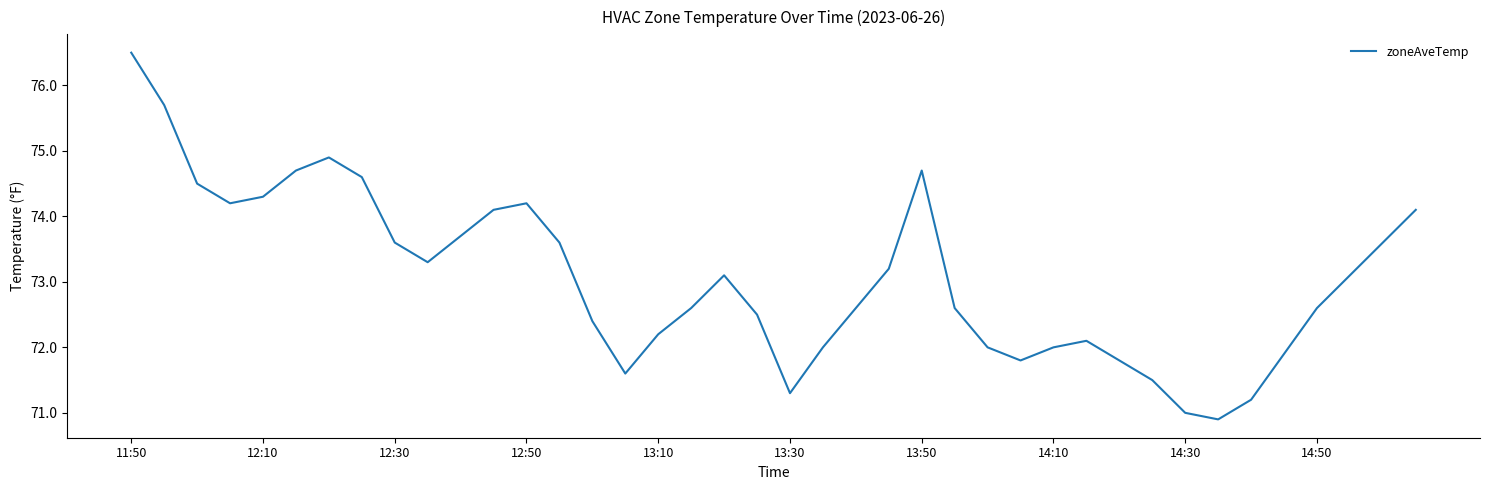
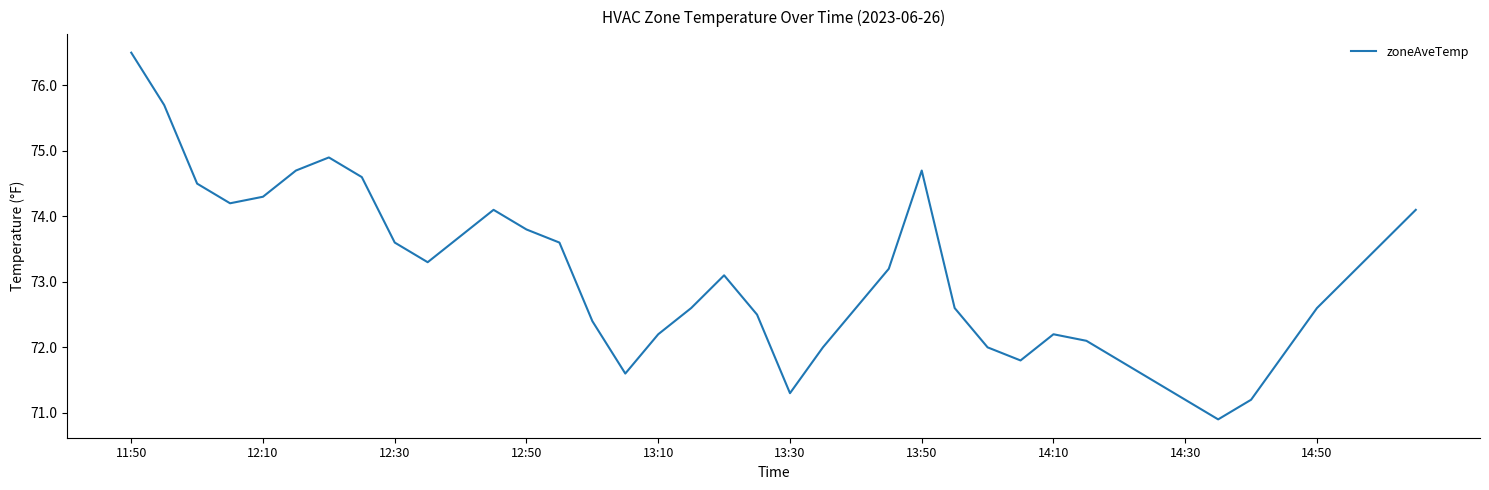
12:50: 74.2 -> 73.8
14:10: 72.0 -> 72.2
14:30: 71.0 -> 71.2
